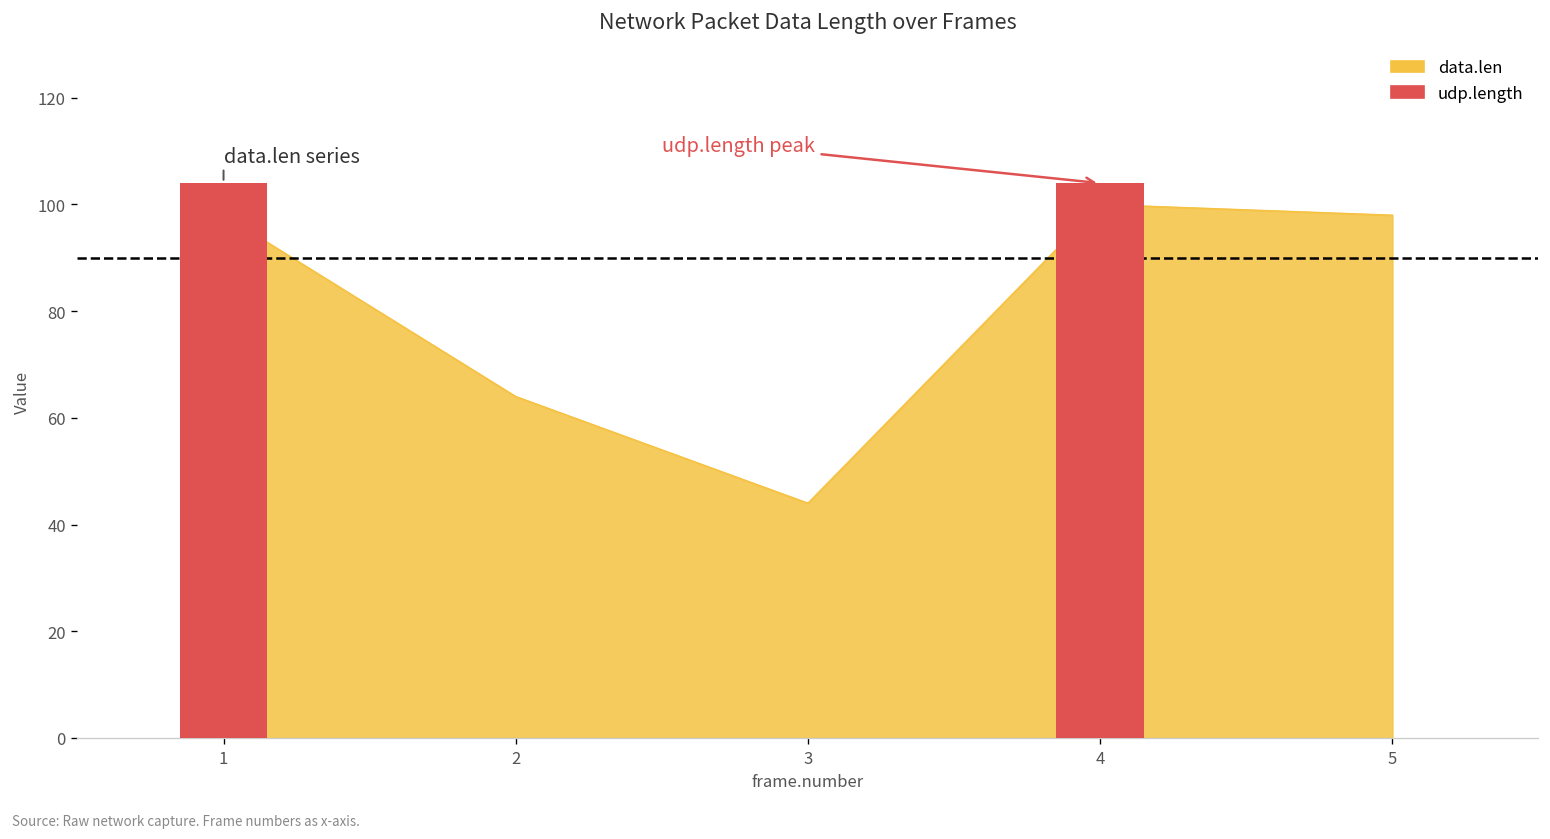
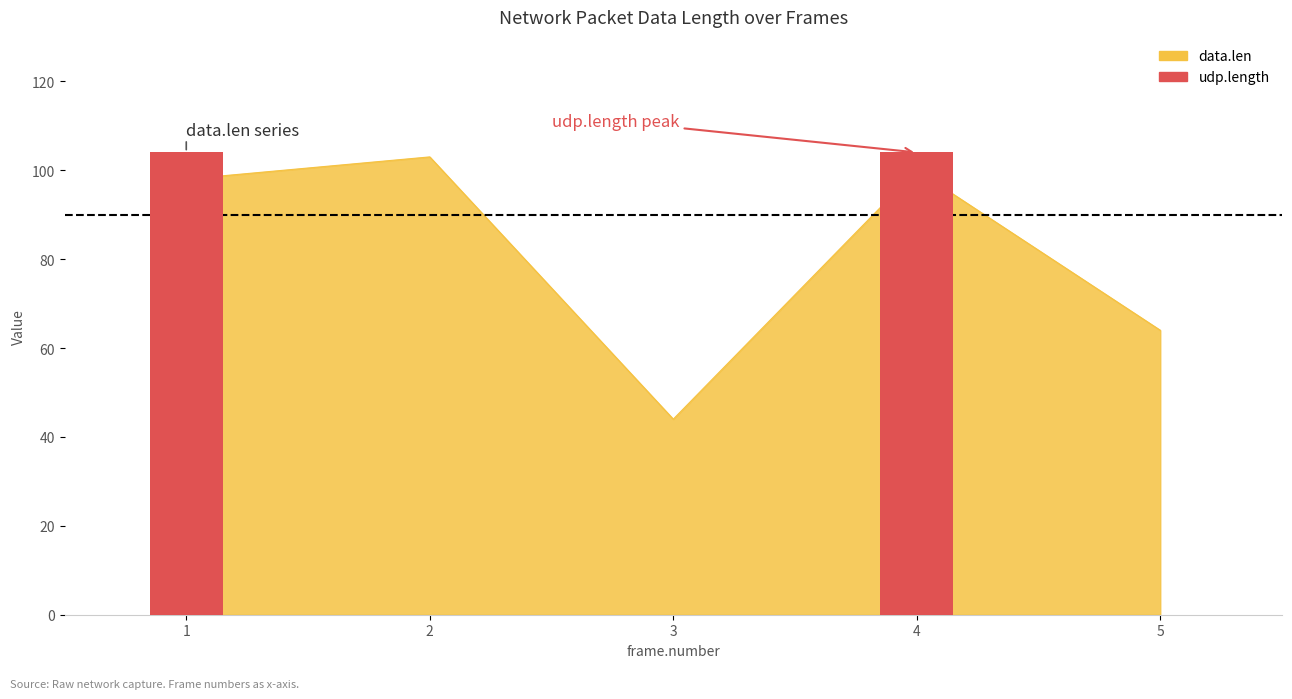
data.len, 2: 64 -> 103
data.len, 5: 98 -> 64
